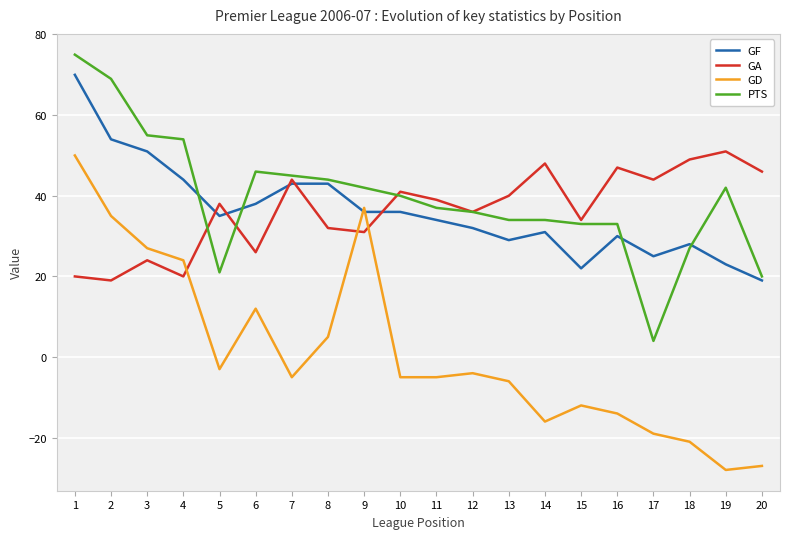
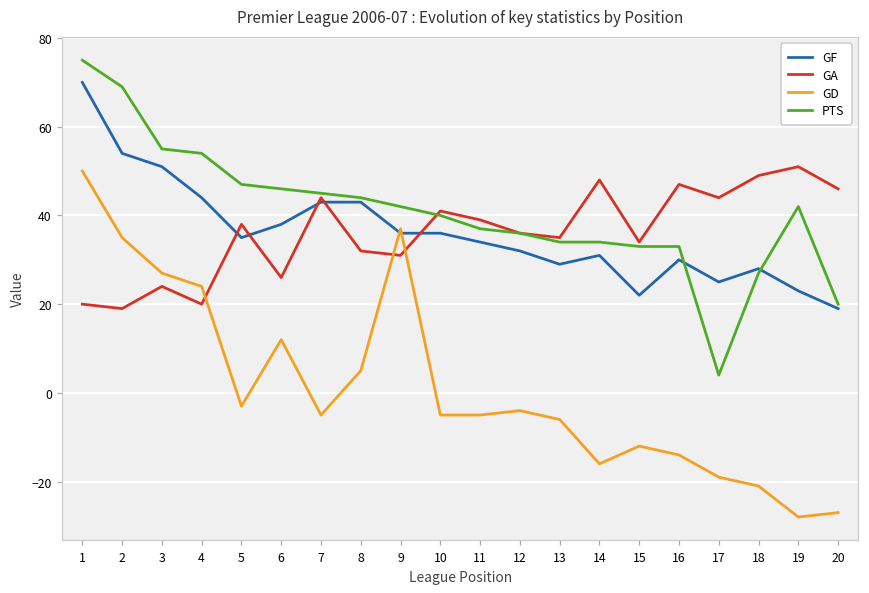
PTS, 5: 21 -> 47
GA, 13: 40 -> 35
